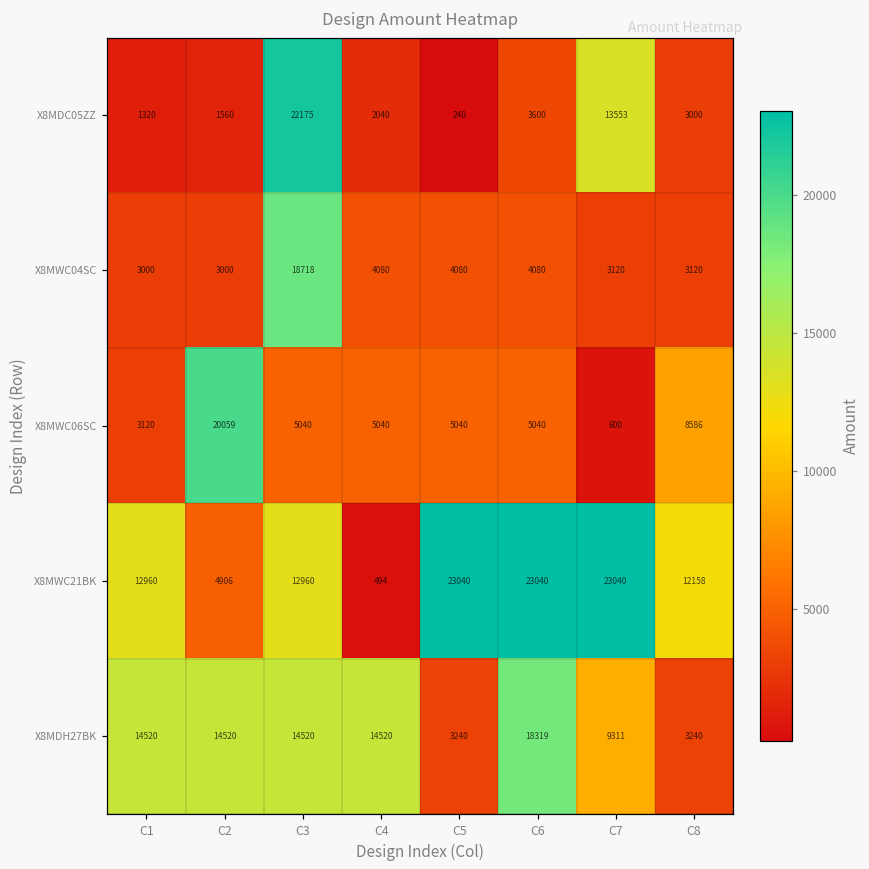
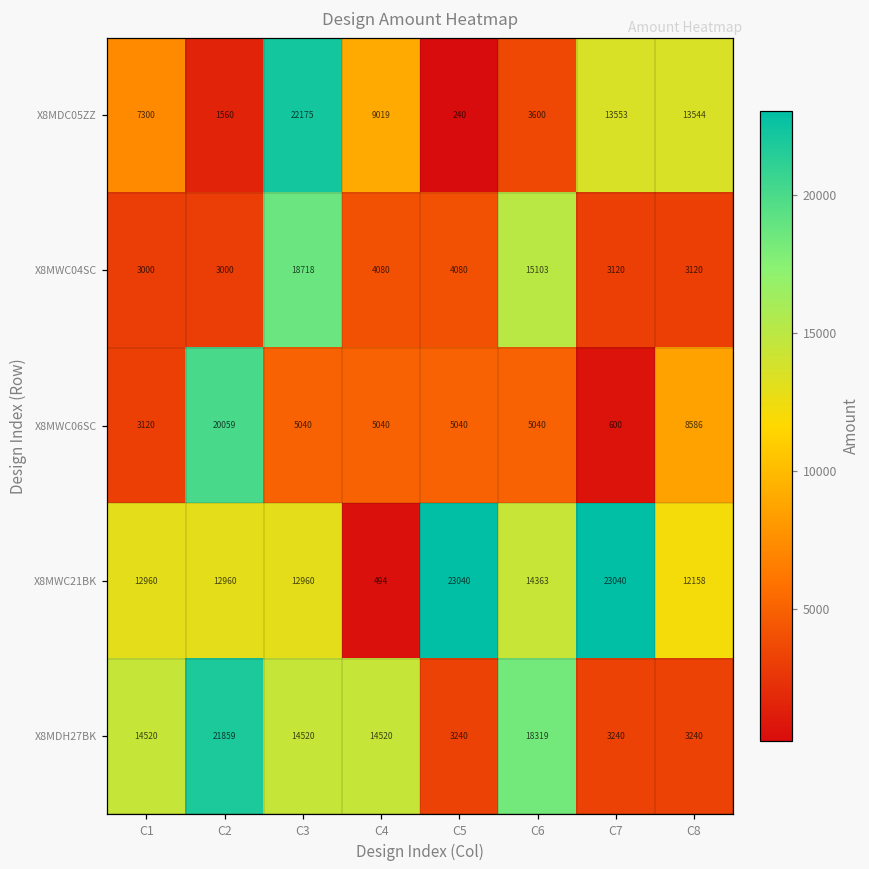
X8MDC05ZZ, C1: 1320 -> 7300
X8MDC05ZZ, C4: 2040 -> 9019
X8MDC05ZZ, C8: 3000 -> 13544
X8MWC04SC, C6: 4080 -> 15103
X8MWC21BK, C2: 4906 -> 12960
X8MWC21BK, C6: 23040 -> 14363
X8MDH27BK, C2: 14520 -> 21859
X8MDH27BK, C7: 9311 -> 3240
